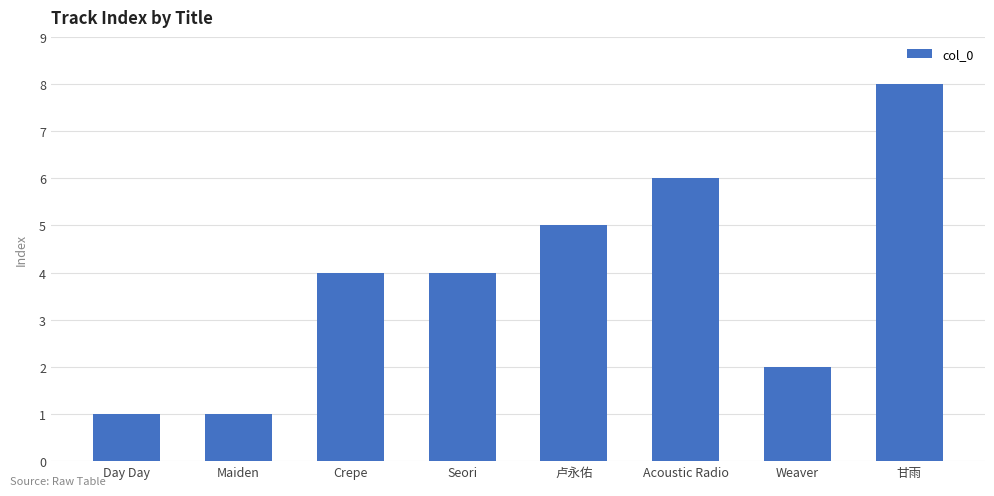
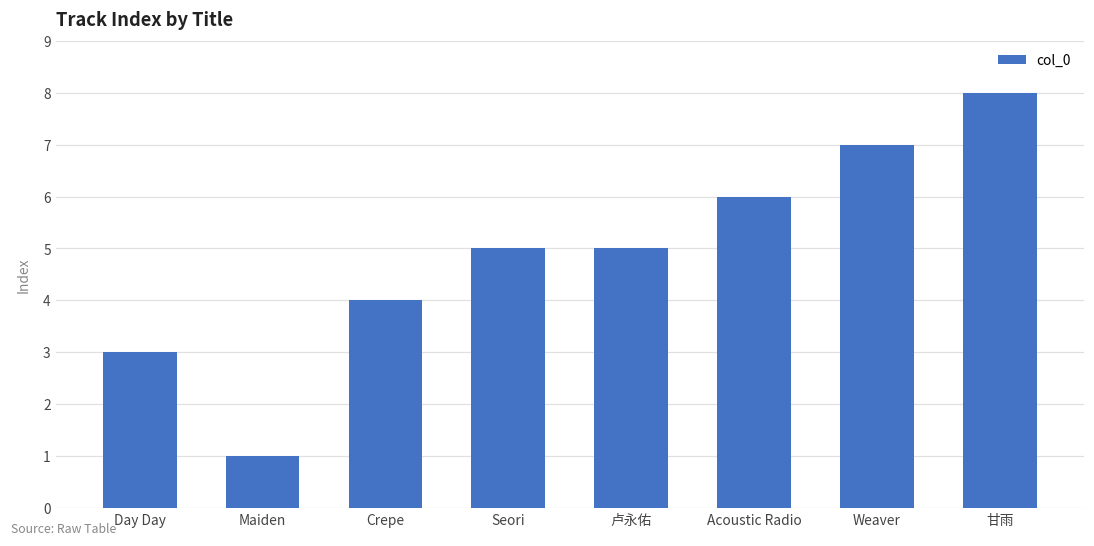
Day Day: 1 -> 3
Seori: 4 -> 5
Weaver: 2 -> 7
